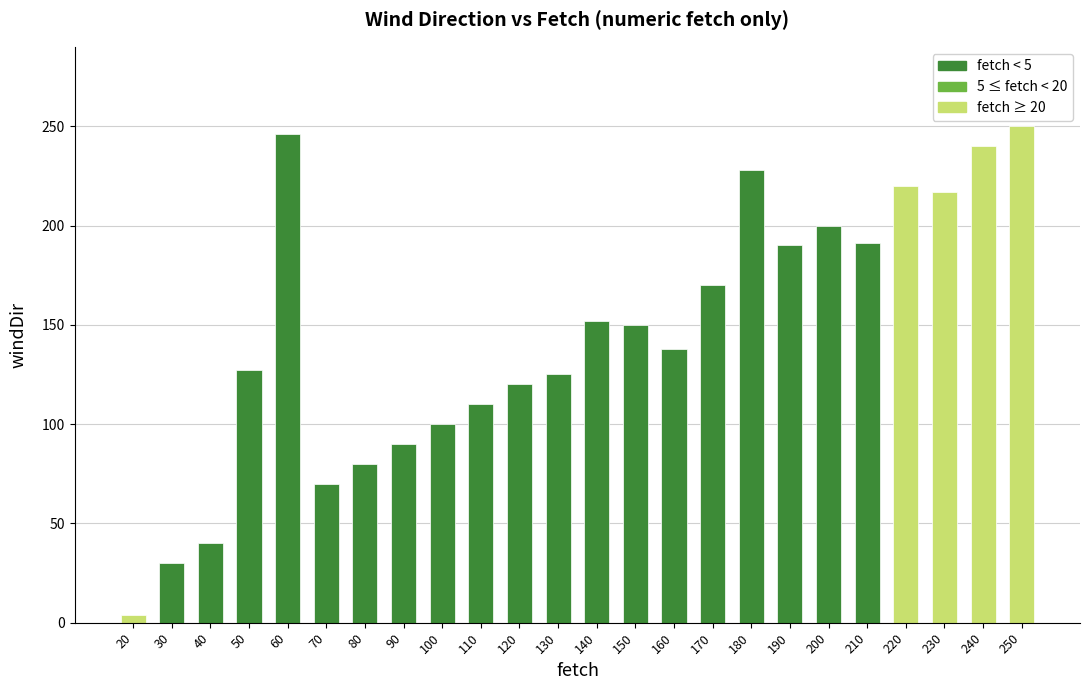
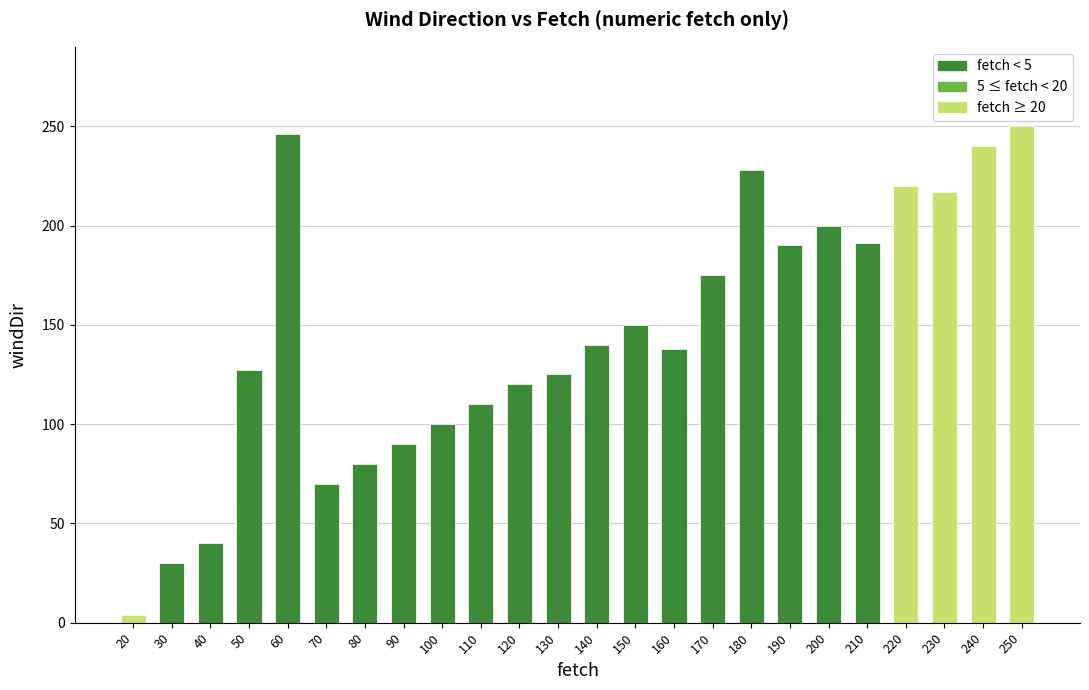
140: 152 -> 140
170: 170 -> 175
